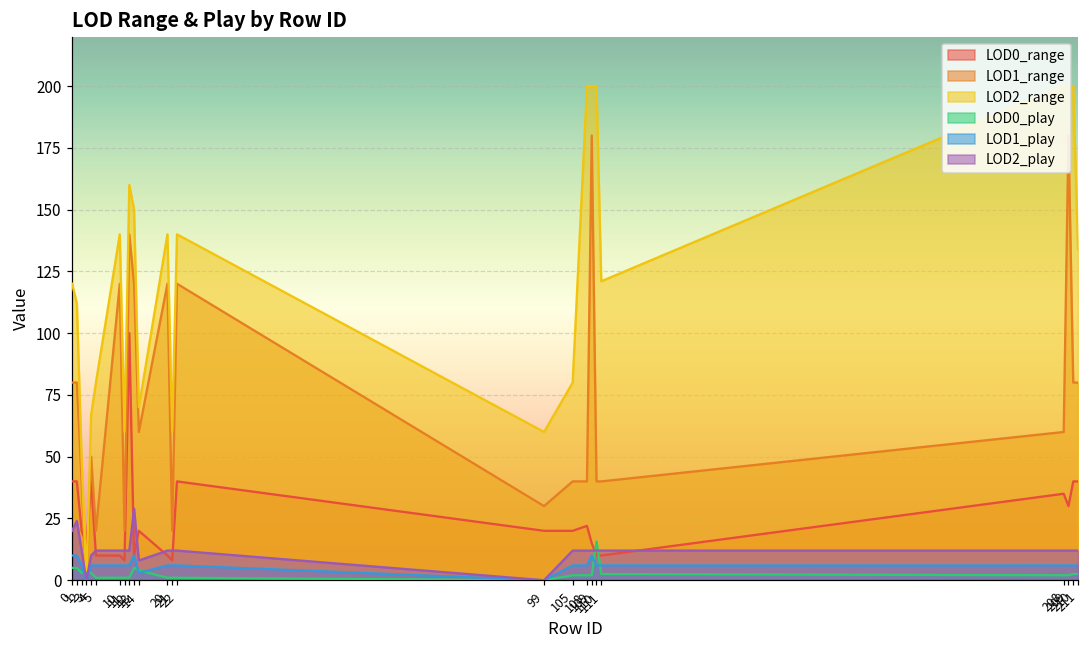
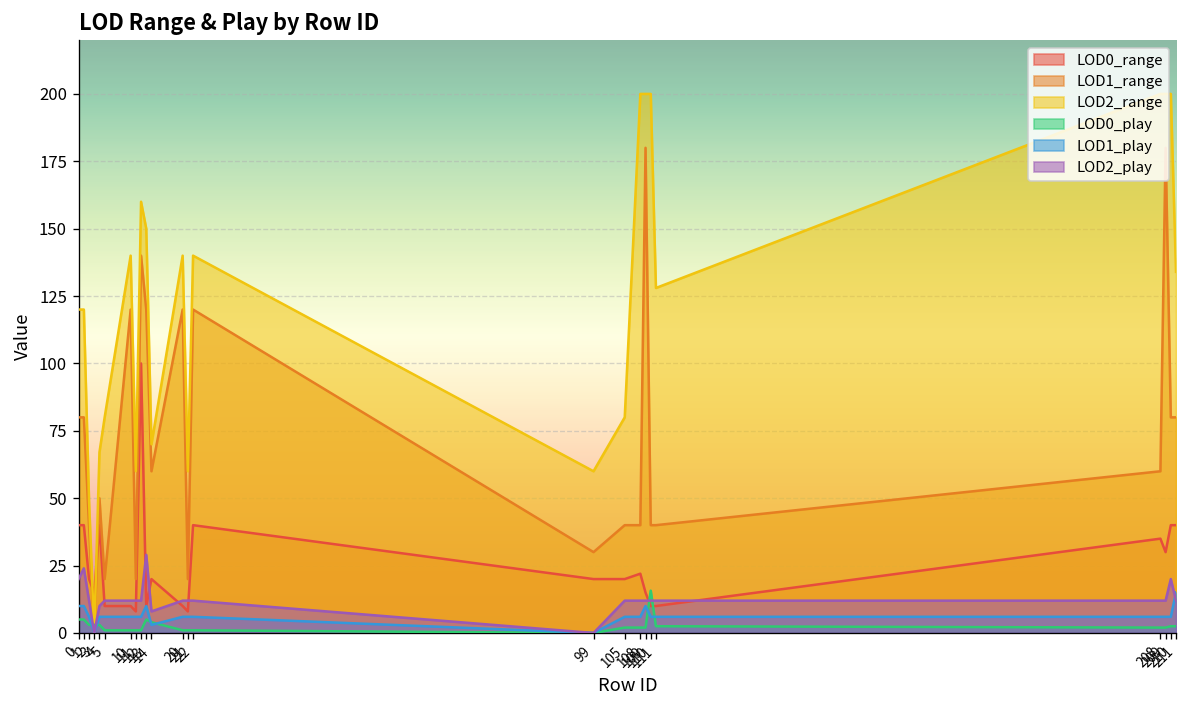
LOD2_range, 1: 112 -> 120
LOD2_range, 111: 121 -> 128
LOD2_play, 210: 12 -> 20
LOD1_play, 211: 6 -> 15
